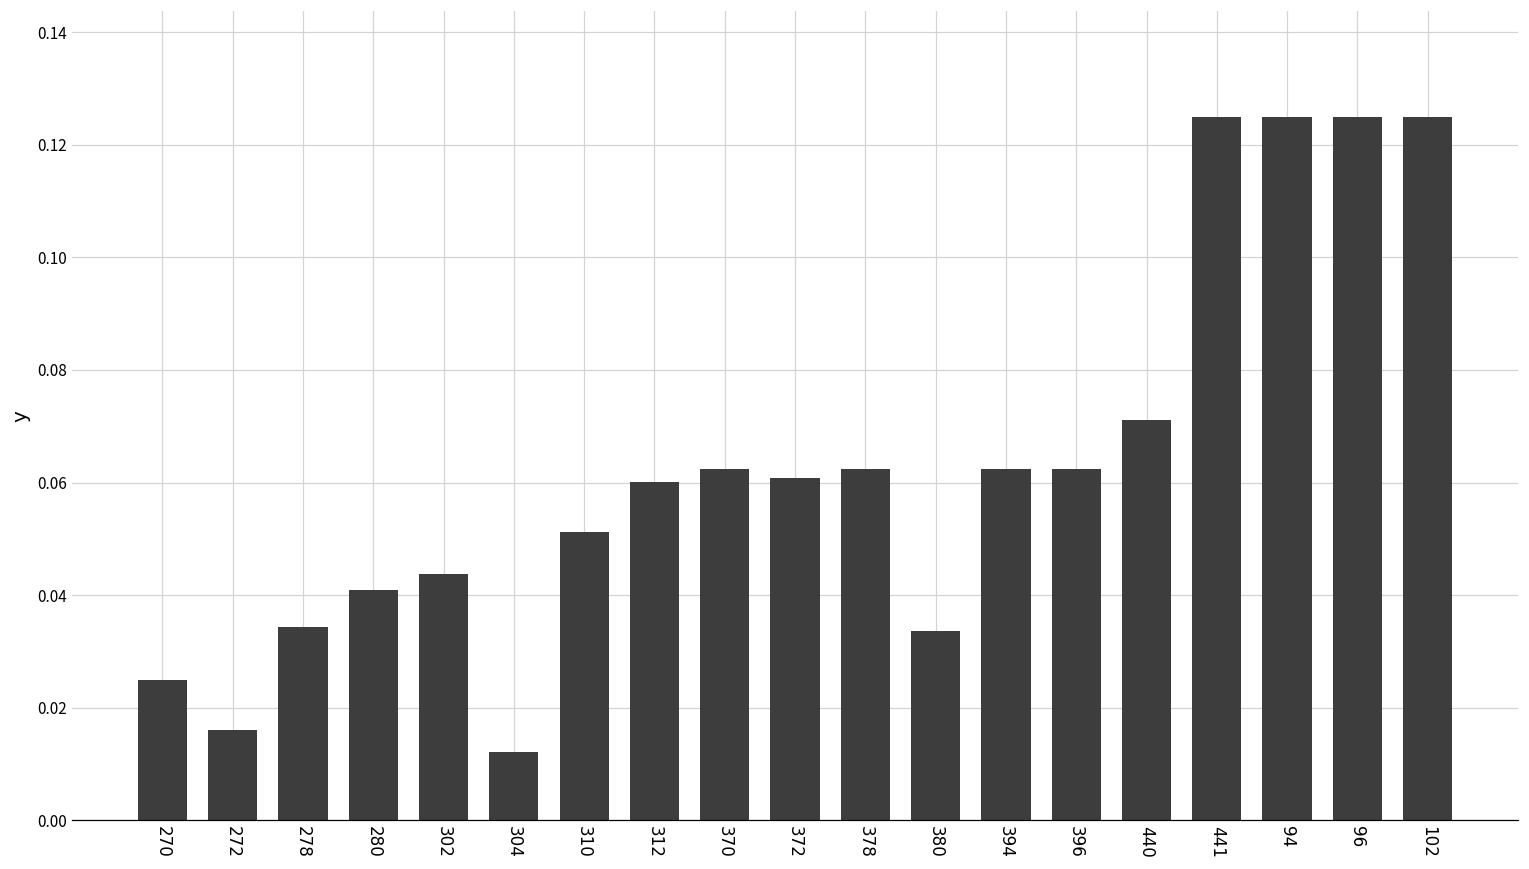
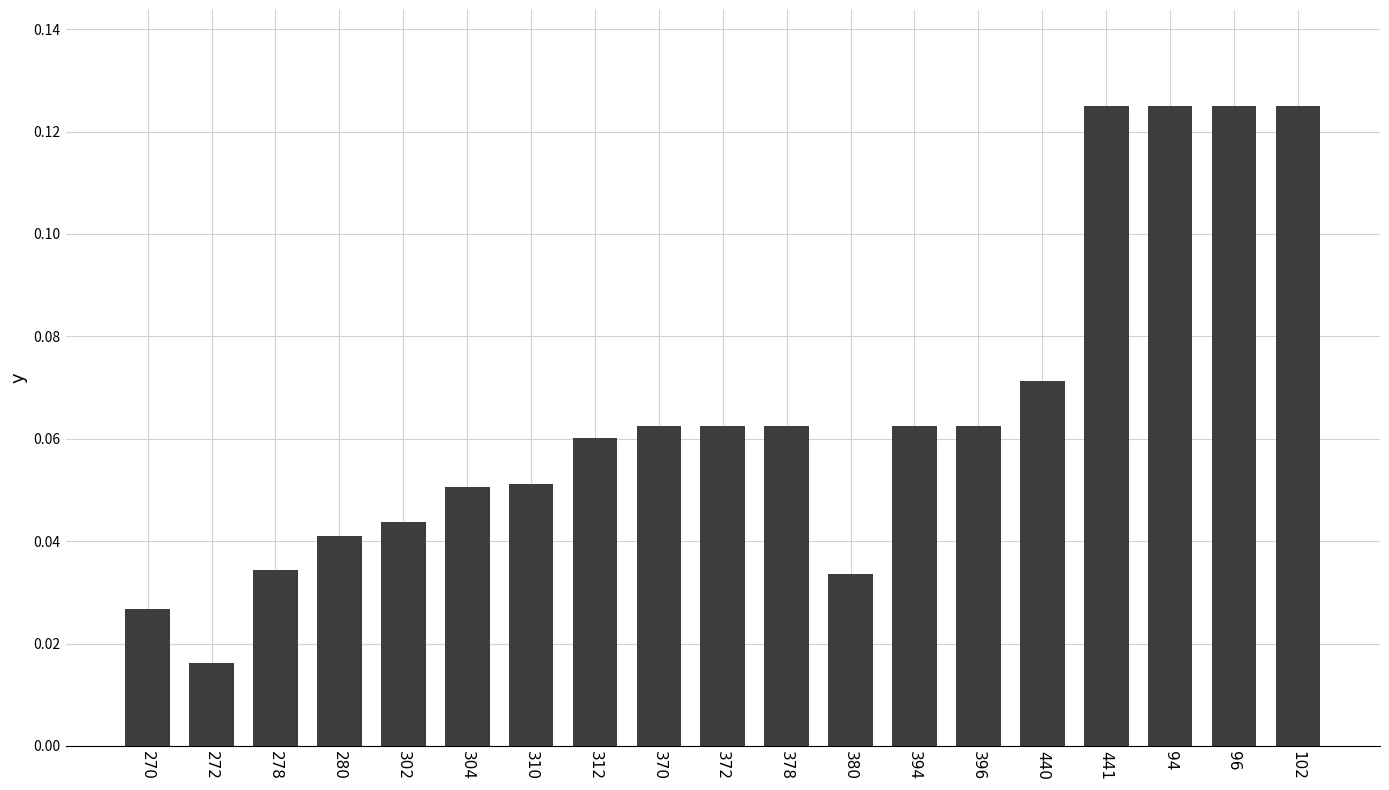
270: 0.025 -> 0.027
304: 0.012 -> 0.051
372: 0.061 -> 0.063
